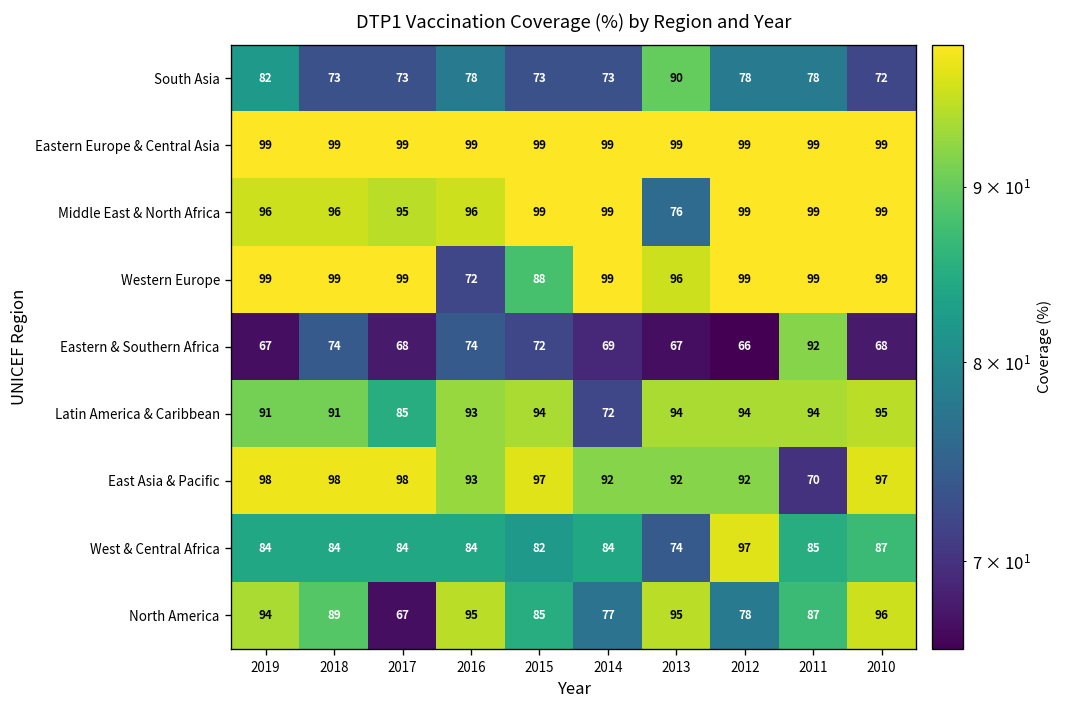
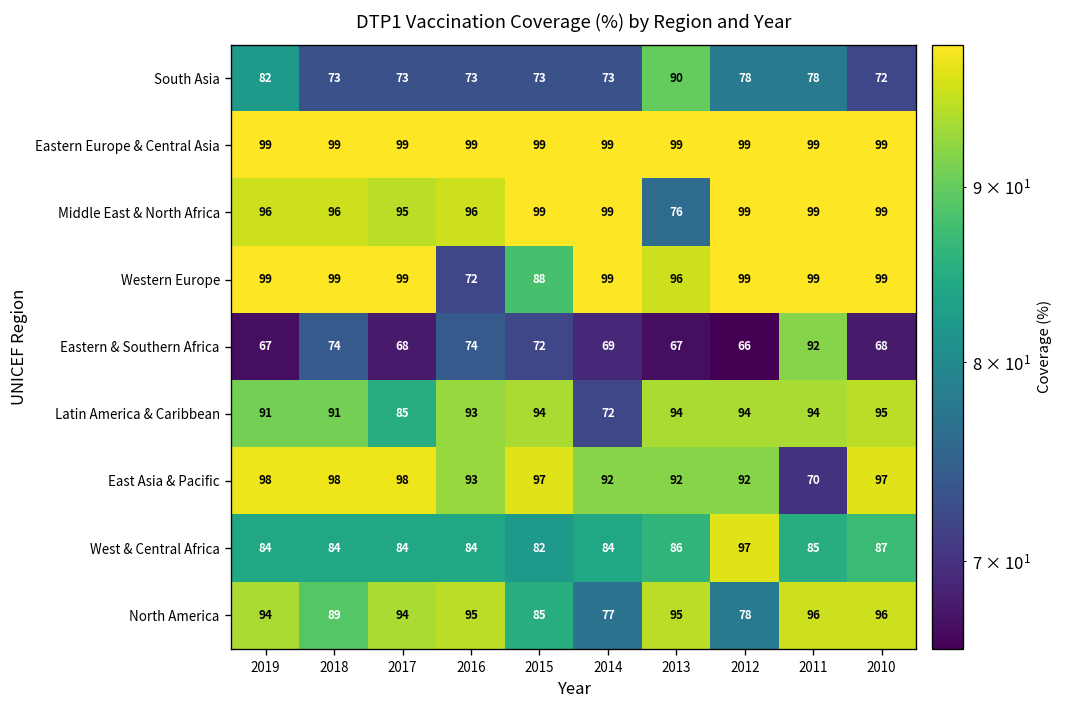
South Asia, 2016: 78 -> 73
West & Central Africa, 2013: 74 -> 86
North America, 2017: 67 -> 94
North America, 2011: 87 -> 96
